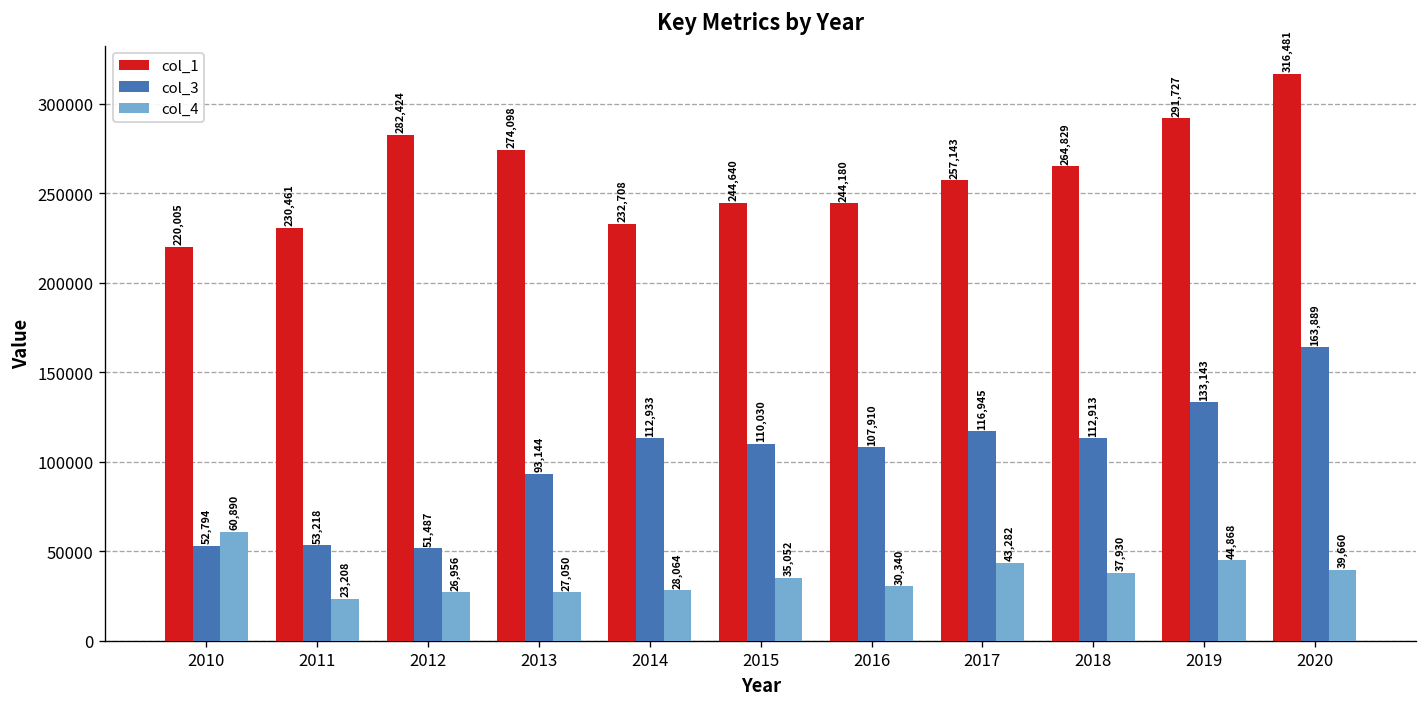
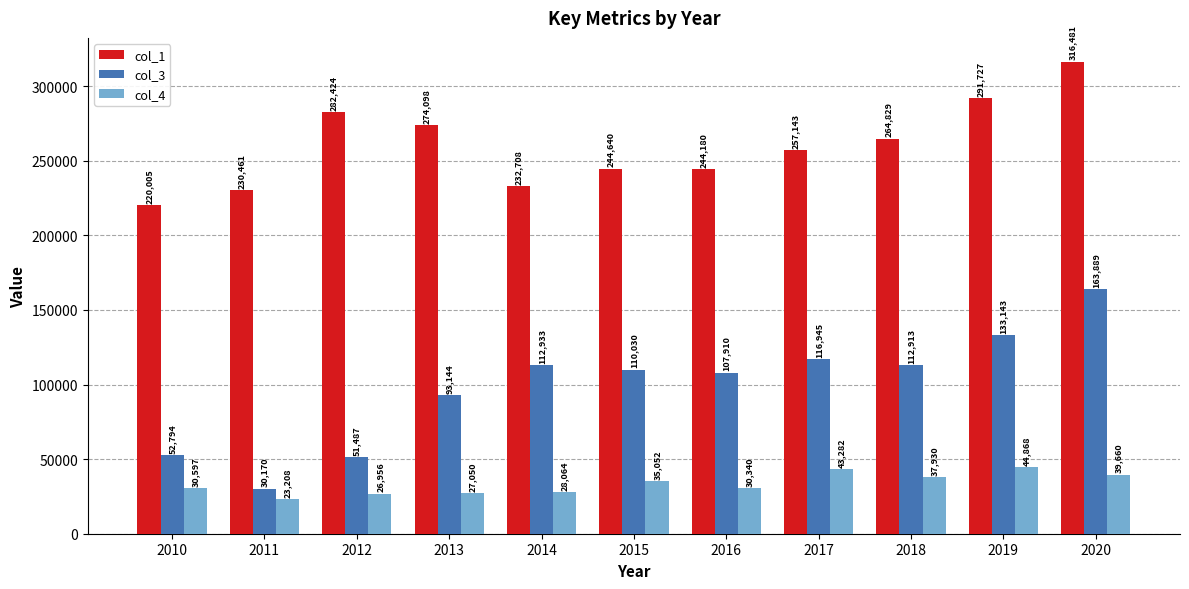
col_4, 2010: 60,890 -> 30,597
col_3, 2011: 53,218 -> 30,170
